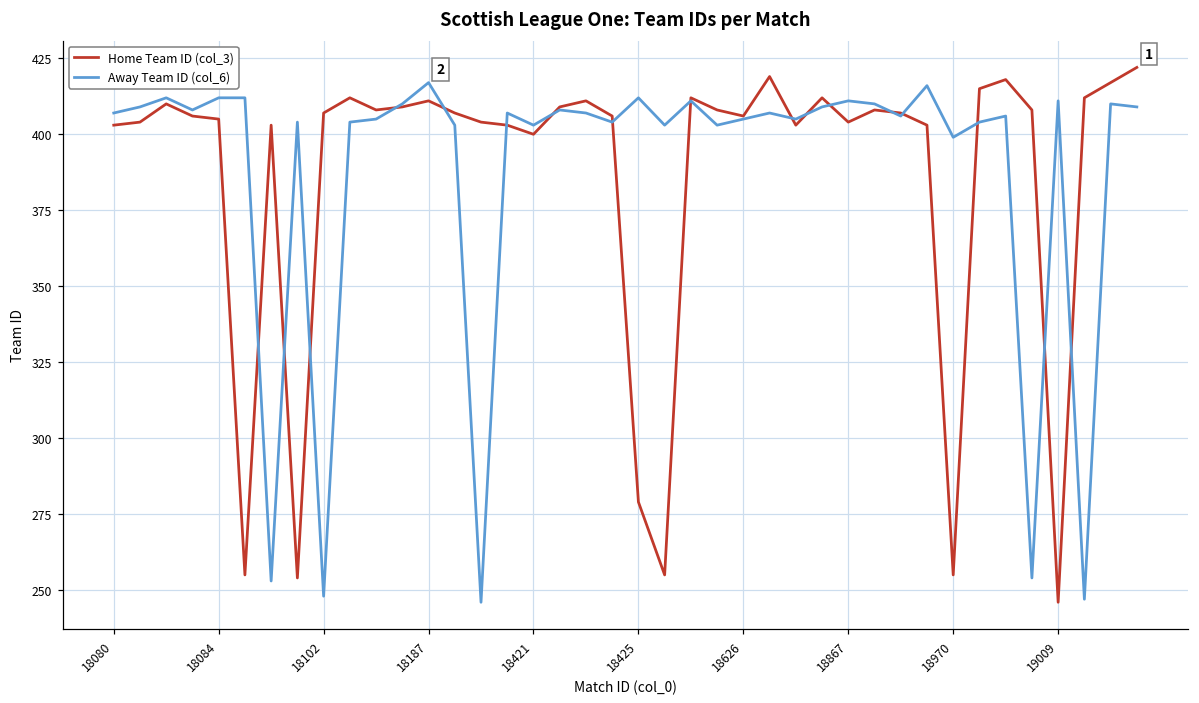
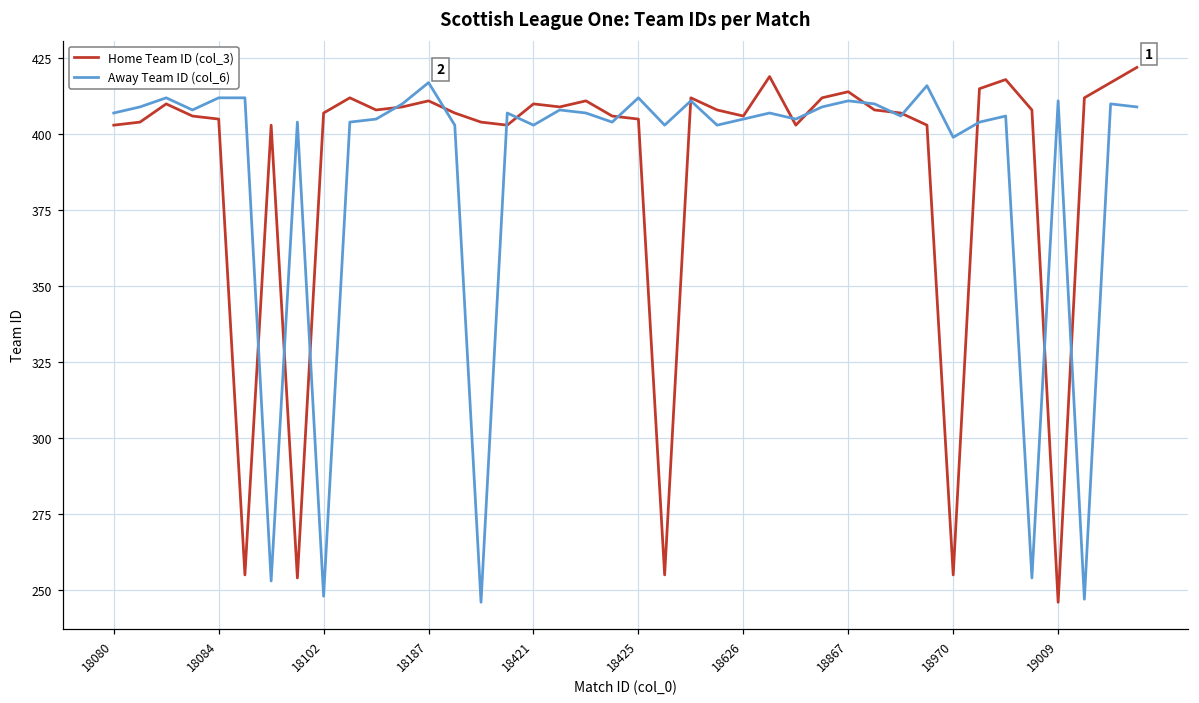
Home Team ID (col_3), 18421: 400 -> 410
Home Team ID (col_3), 18425: 279 -> 405
Home Team ID (col_3), 18867: 404 -> 414
